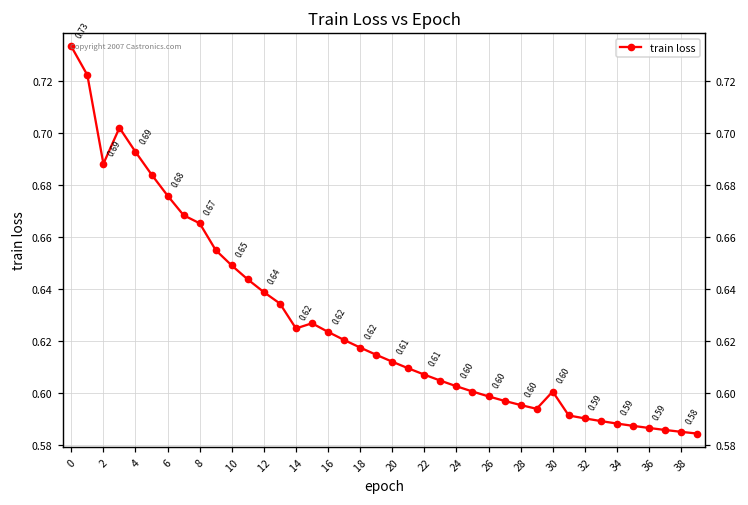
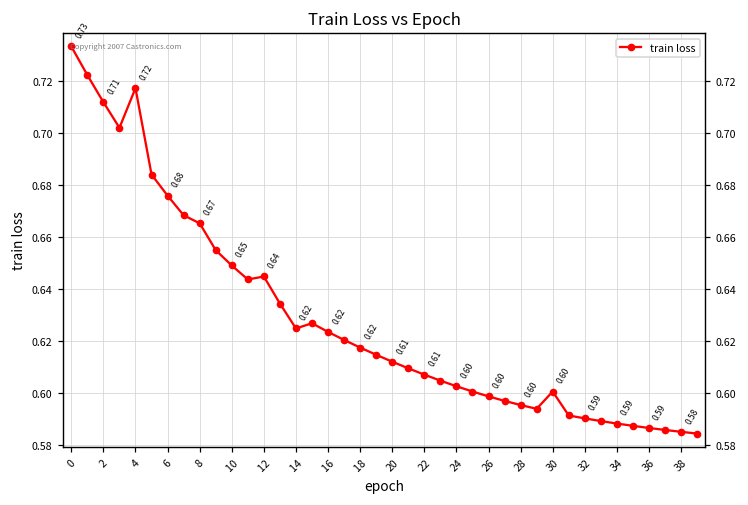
2: 0.69 -> 0.71
4: 0.69 -> 0.72
12: 0.639 -> 0.645
